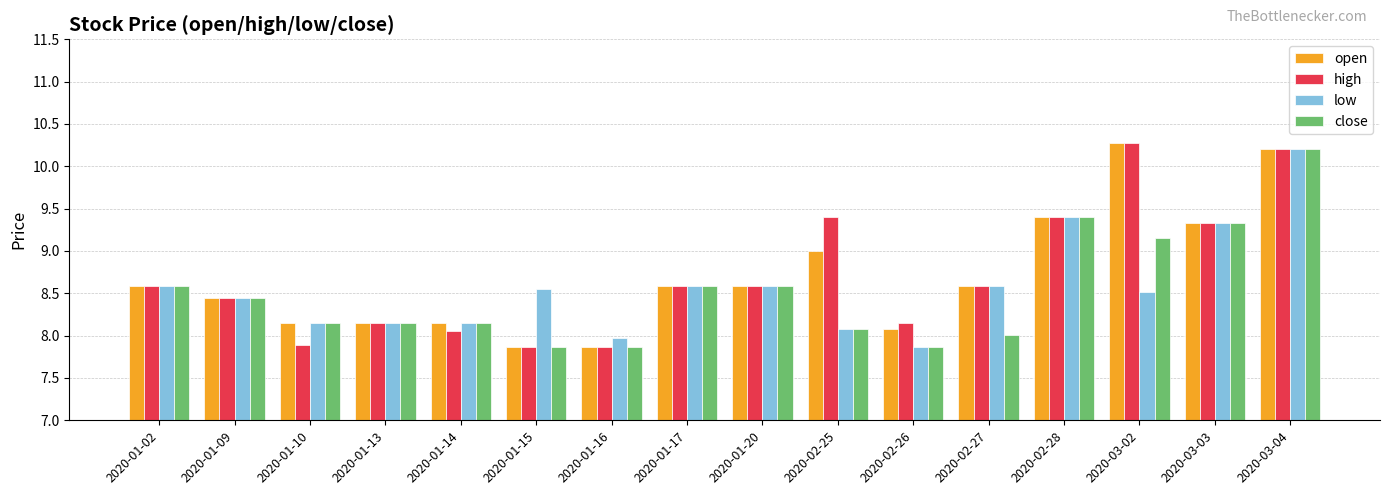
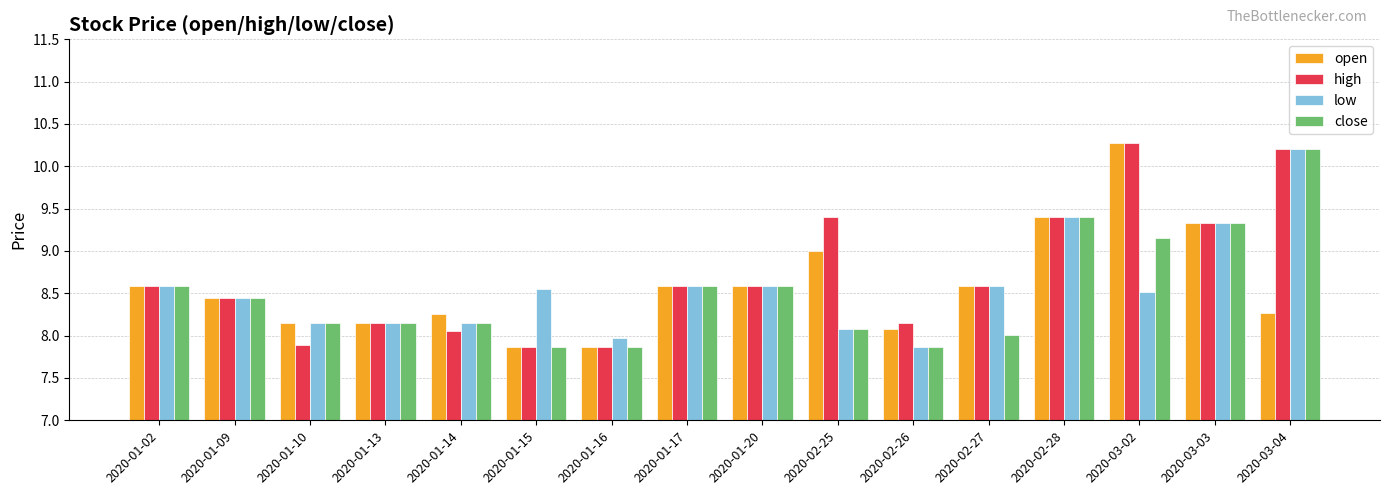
open, 2020-01-14: 8.2 -> 8.3
open, 2020-03-04: 10.2 -> 8.3
